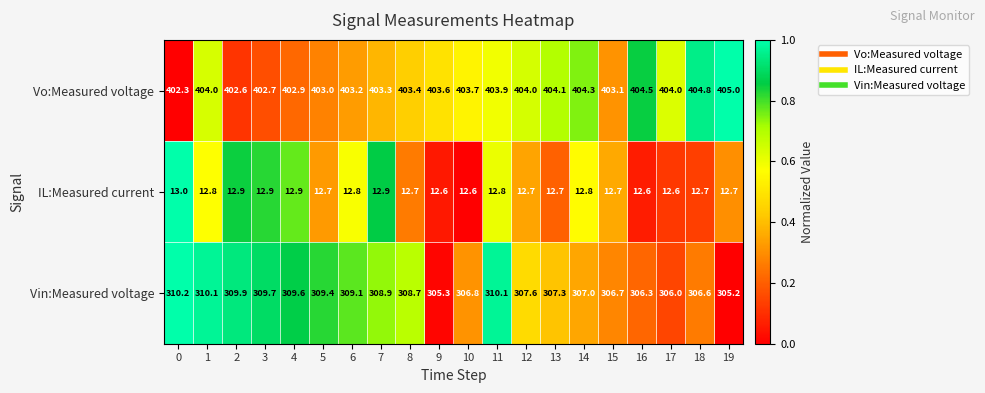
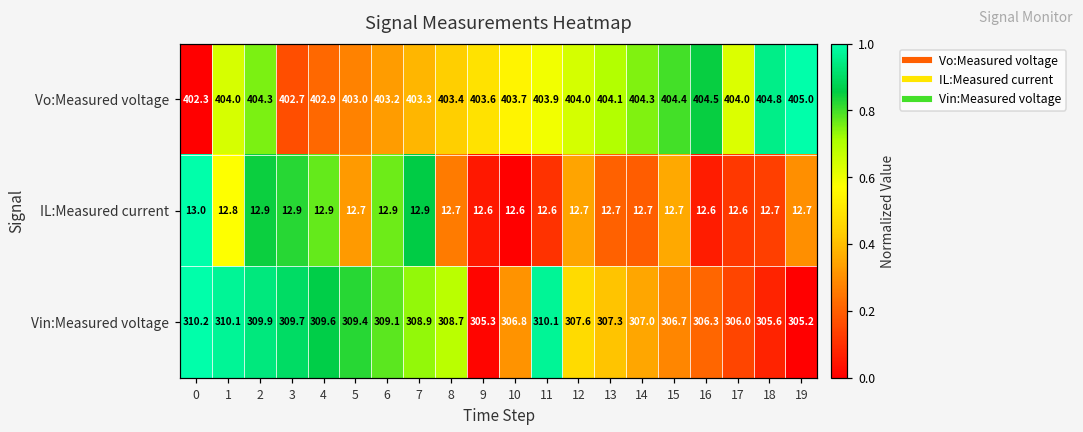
Vo:Measured voltage, 2: 402.6 -> 404.3
Vo:Measured voltage, 15: 403.1 -> 404.4
IL:Measured current, 6: 12.8 -> 12.9
IL:Measured current, 11: 12.8 -> 12.6
IL:Measured current, 14: 12.8 -> 12.7
Vin:Measured voltage, 18: 306.6 -> 305.6
